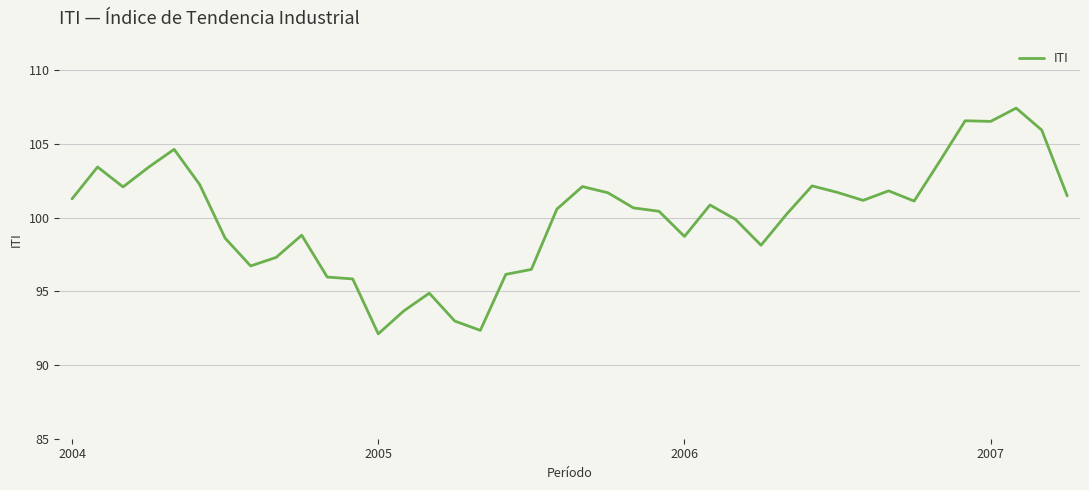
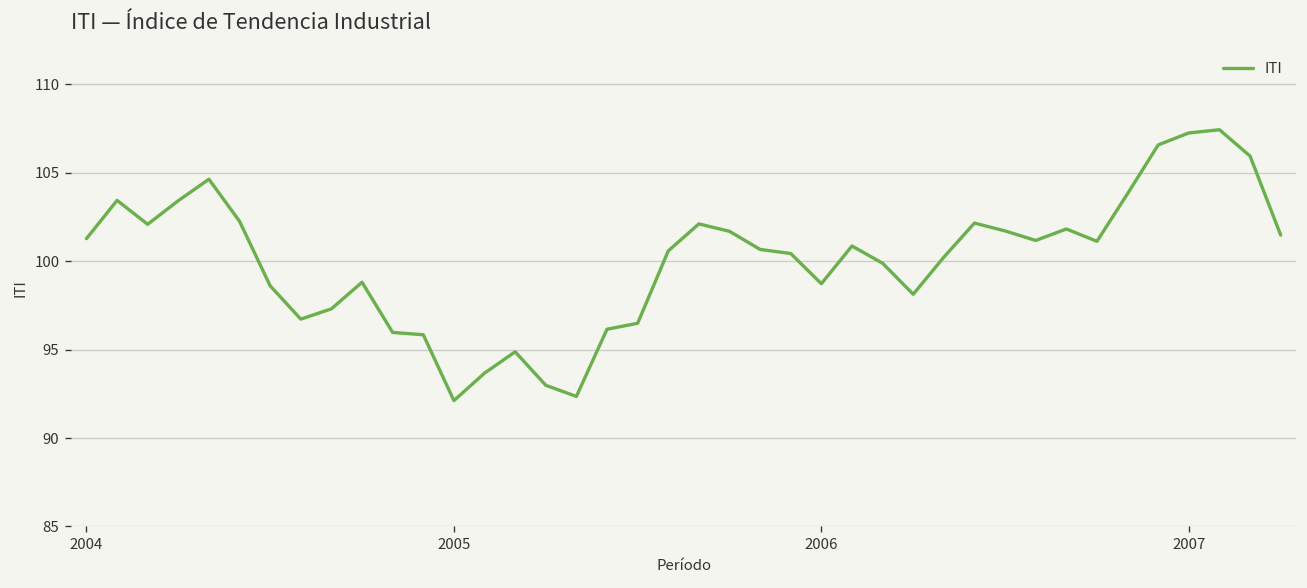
2007: 106.5 -> 107.2
